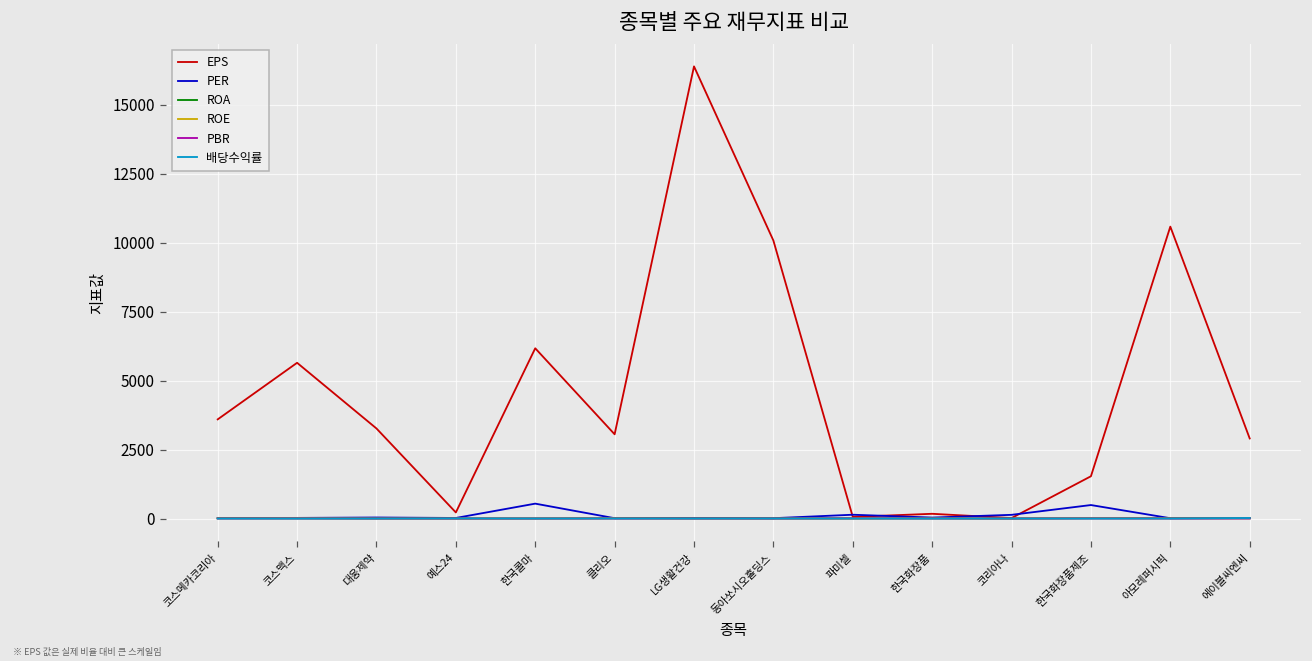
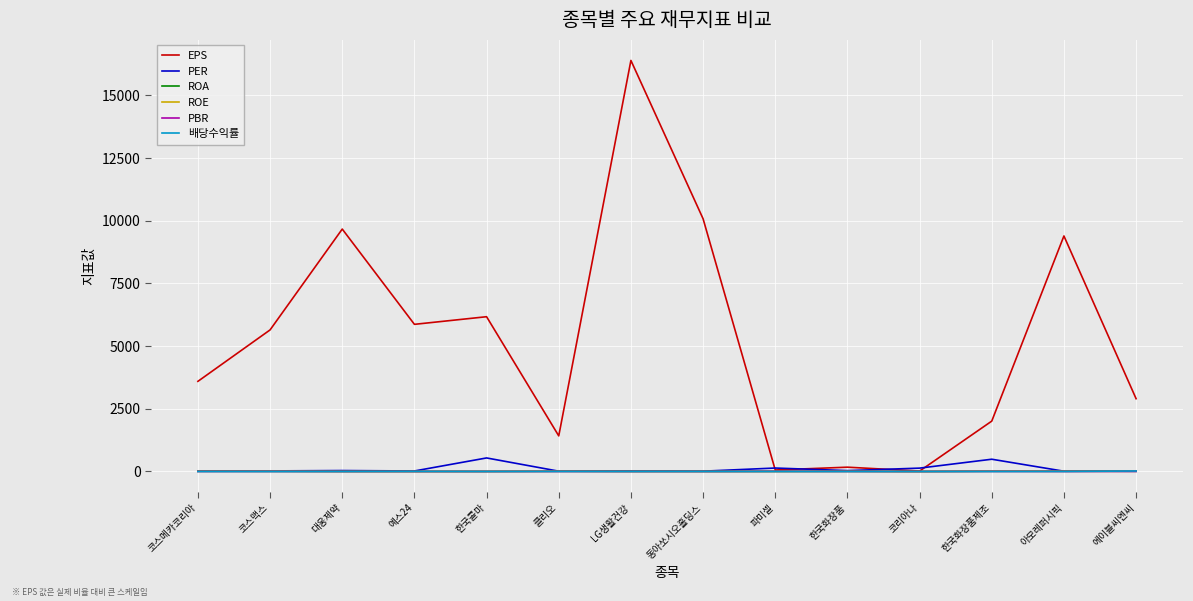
EPS, 대웅제약: 3300 -> 9700
EPS, 예스24: 200 -> 5900
EPS, 클리오: 3100 -> 1400
EPS, 한국화장품제조: 1500 -> 2000
EPS, 아모레퍼시픽: 10600 -> 9400
